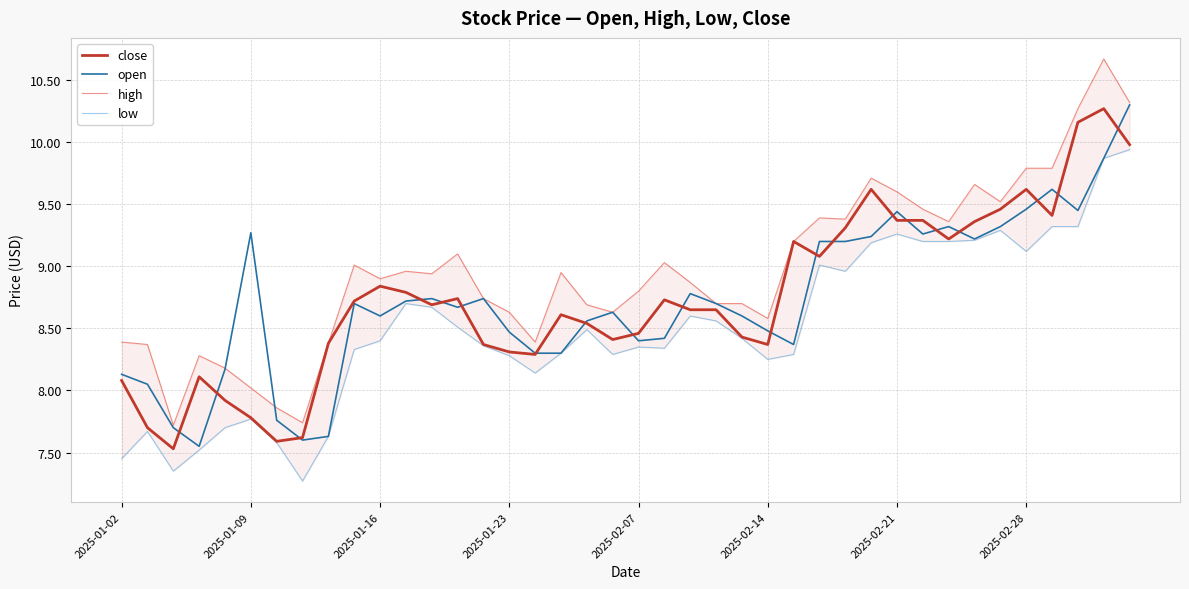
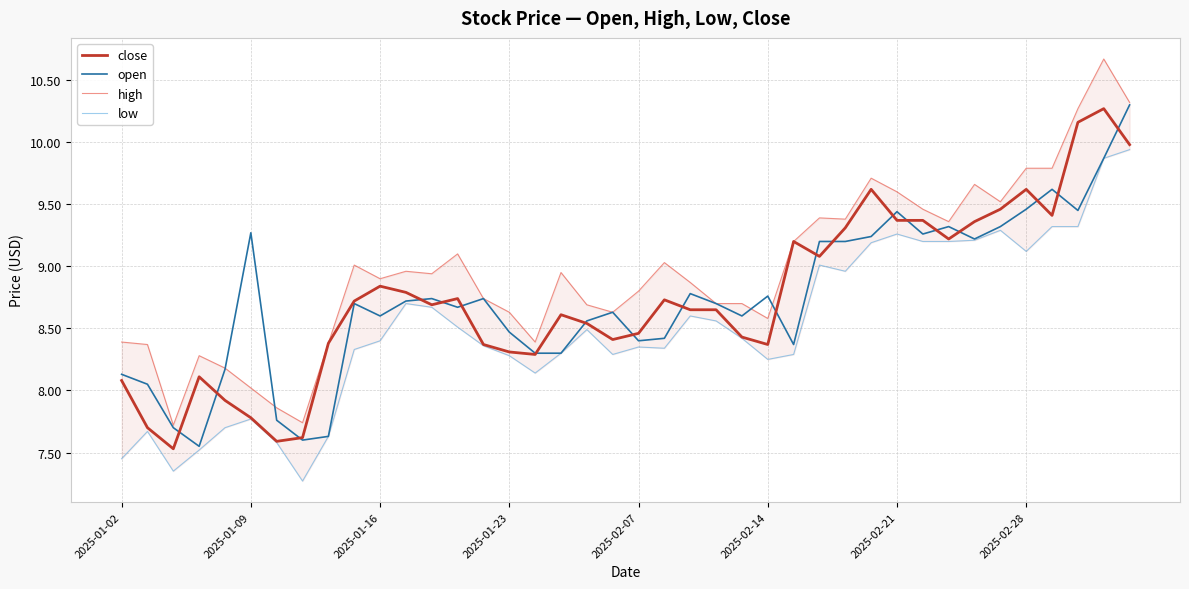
open, 2025-02-14: 8.48 -> 8.76
